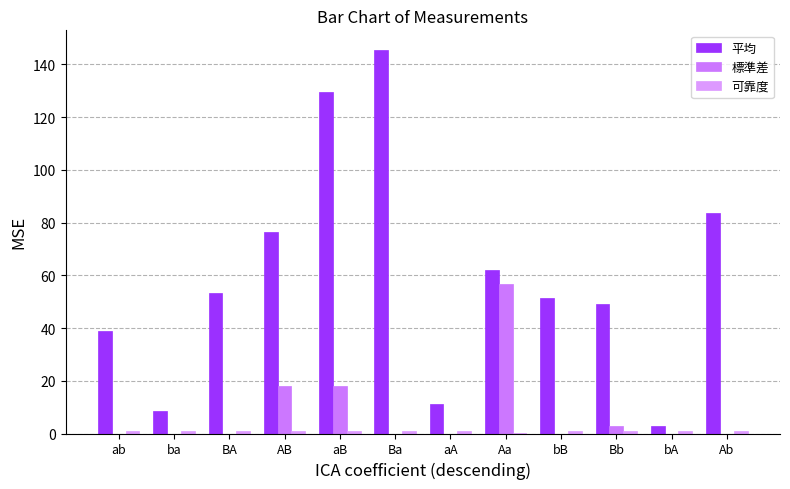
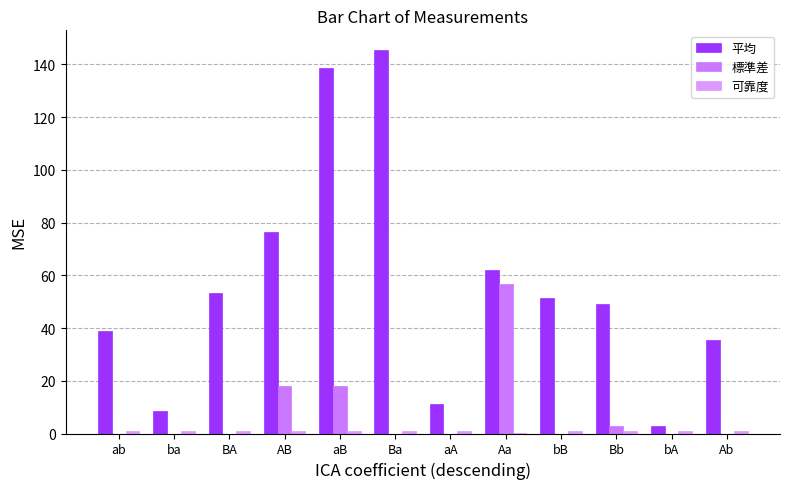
平均, aB: 129 -> 139
平均, Ab: 84 -> 35
